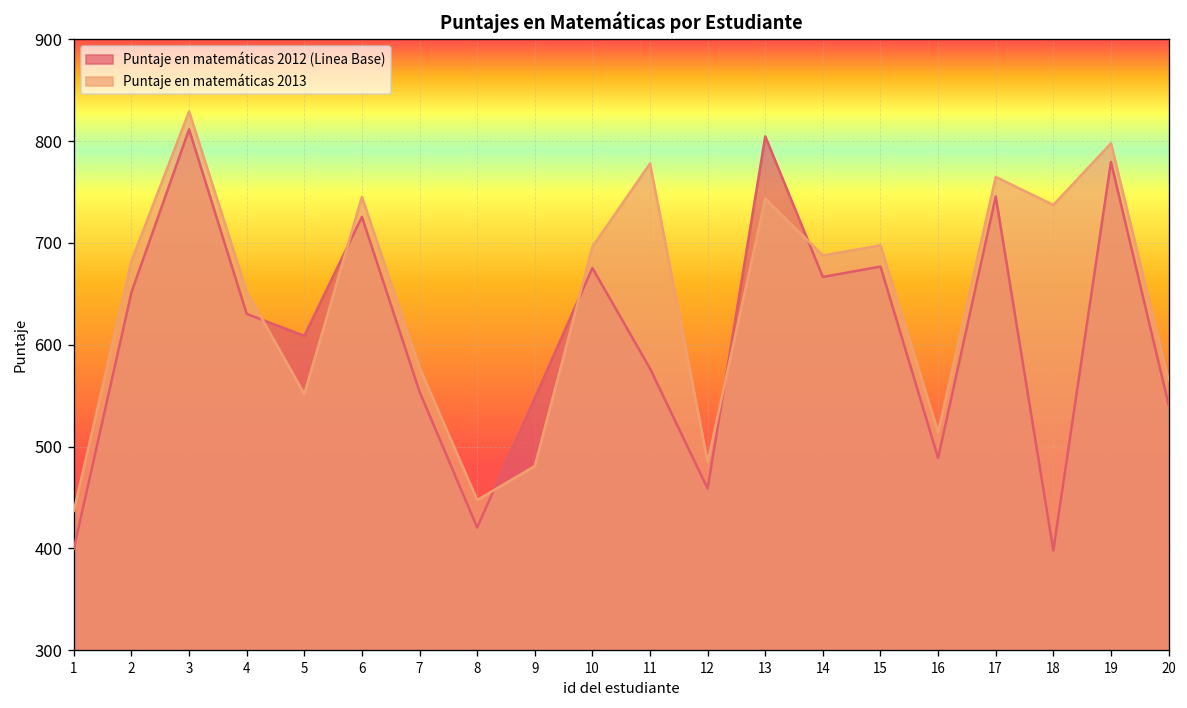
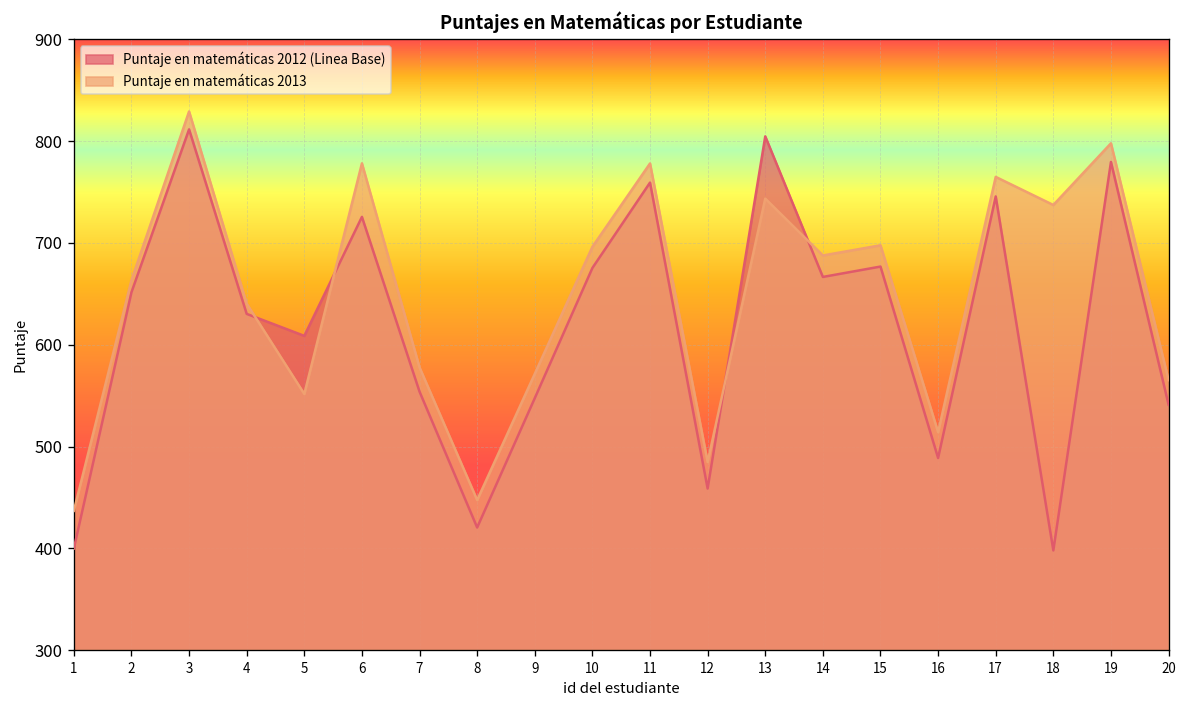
Puntaje en matemáticas 2013, 2: 680 -> 660
Puntaje en matemáticas 2013, 4: 650 -> 640
Puntaje en matemáticas 2013, 6: 750 -> 780
Puntaje en matemáticas 2013, 9: 480 -> 570
Puntaje en matemáticas 2012 (Linea Base), 11: 580 -> 760
